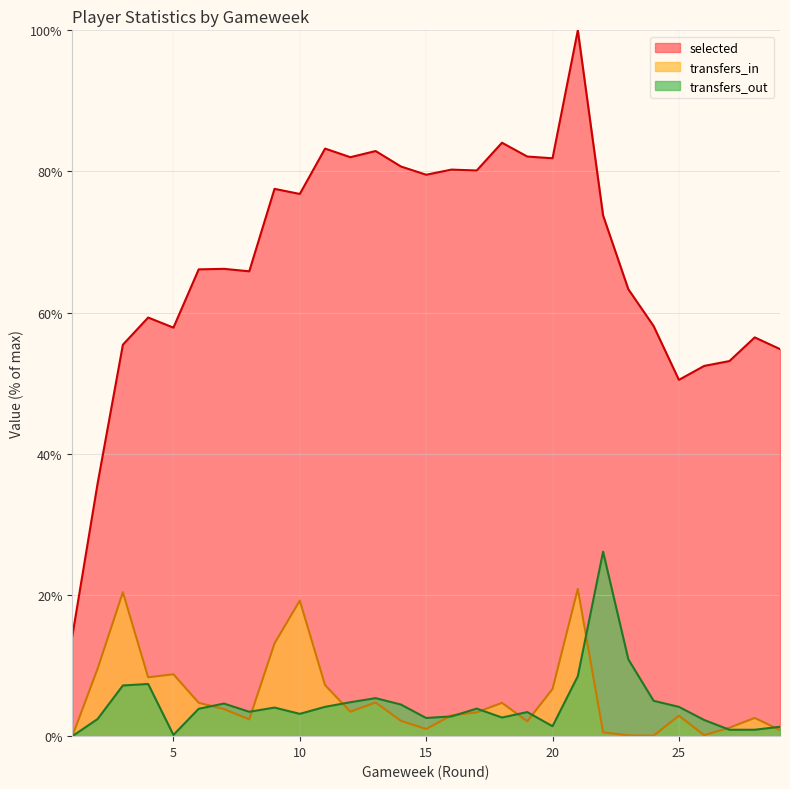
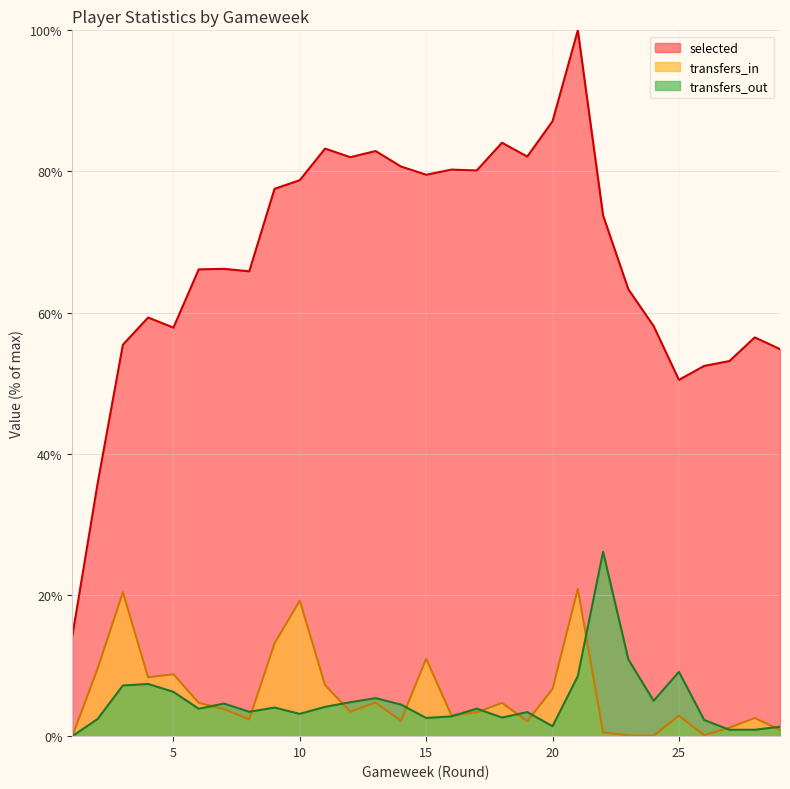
transfers_out, 5: 0% -> 6%
selected, 10: 77% -> 79%
transfers_in, 15: 1% -> 11%
selected, 20: 82% -> 87%
transfers_out, 25: 4% -> 9%
